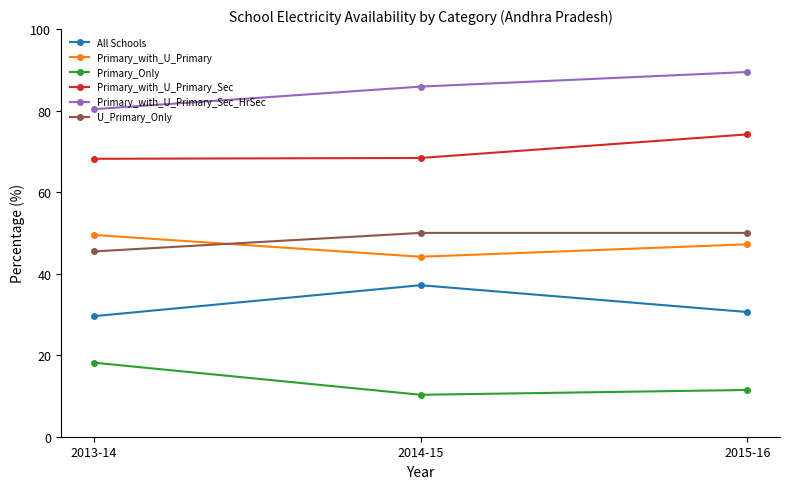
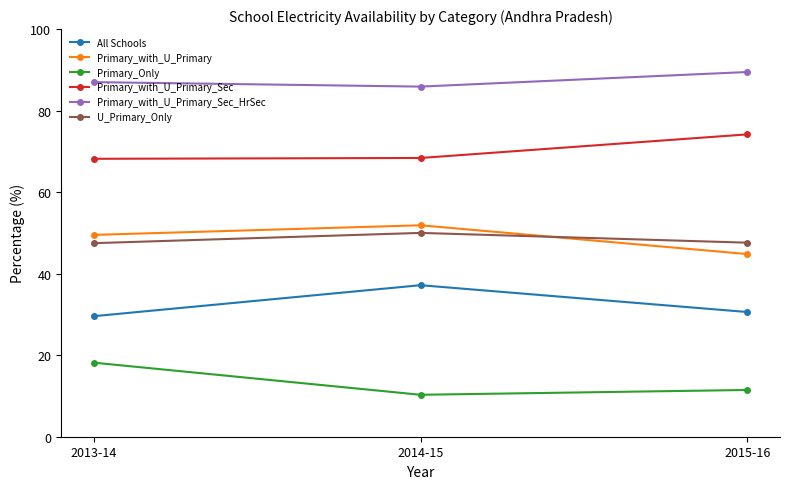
Primary_with_U_Primary_Sec_HrSec, 2013-14: 80 -> 87
U_Primary_Only, 2013-14: 45 -> 47
Primary_with_U_Primary, 2014-15: 44 -> 52
Primary_with_U_Primary, 2015-16: 47 -> 45
U_Primary_Only, 2015-16: 50 -> 48
